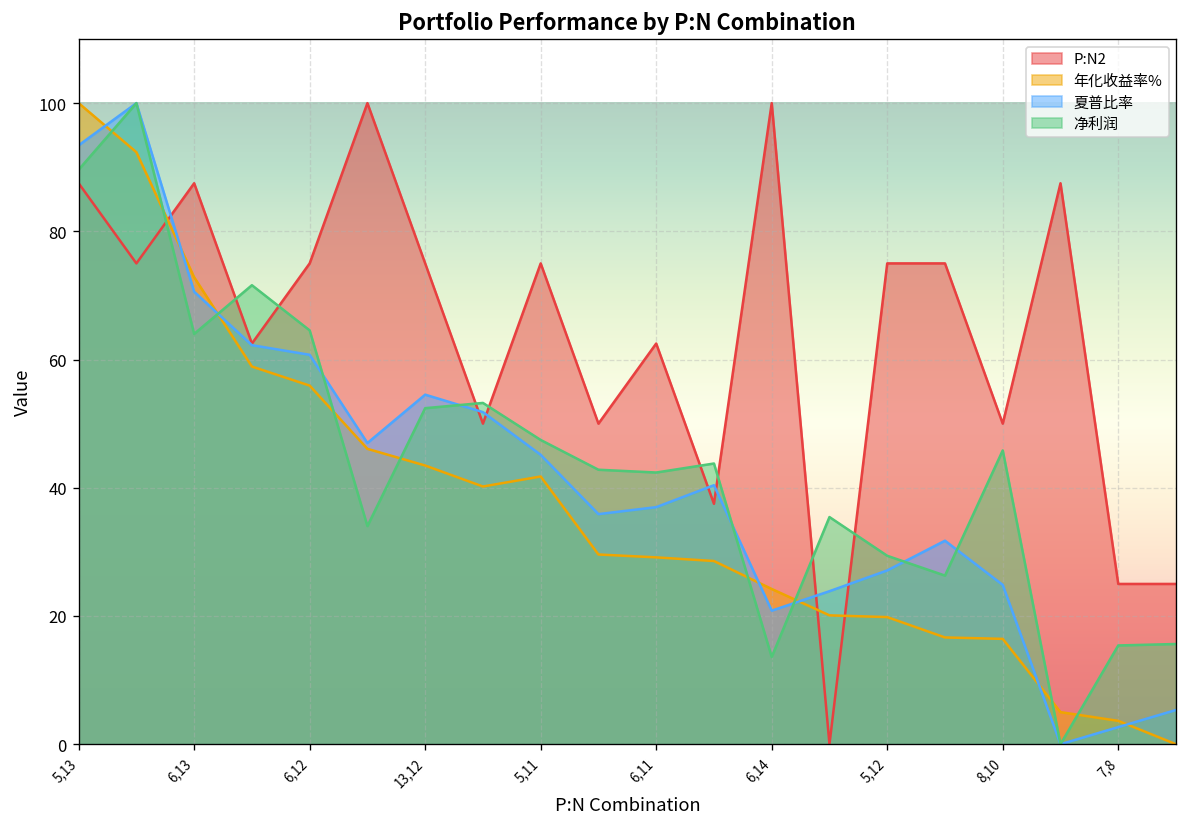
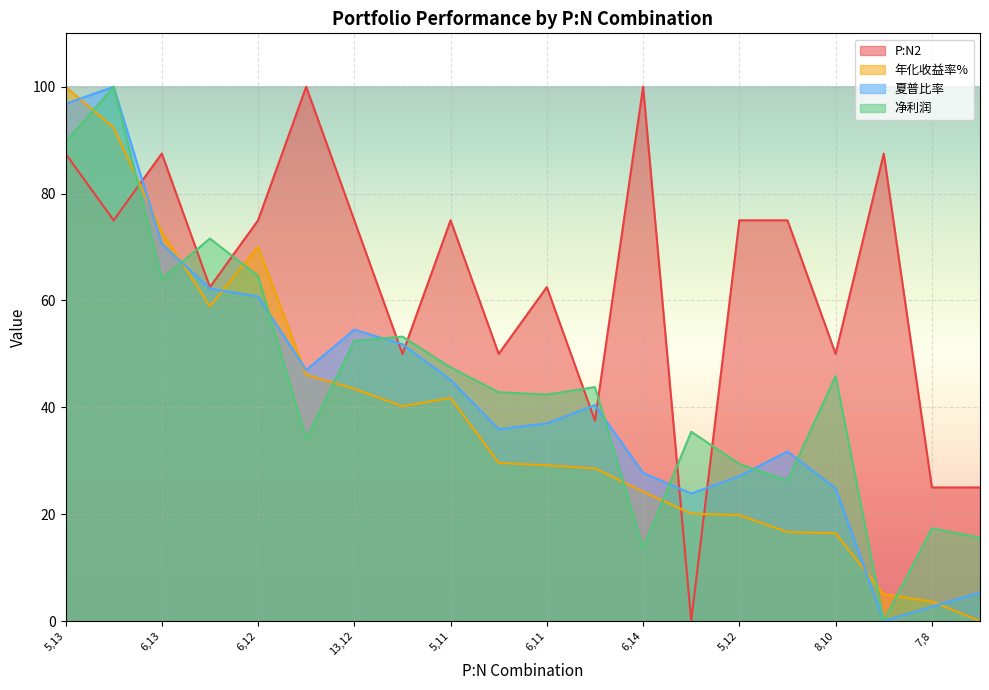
夏普比率, 5,13: 93 -> 97
年化收益率%, 6,12: 56 -> 70
夏普比率, 6,14: 21 -> 28
净利润, 7,8: 15 -> 17
